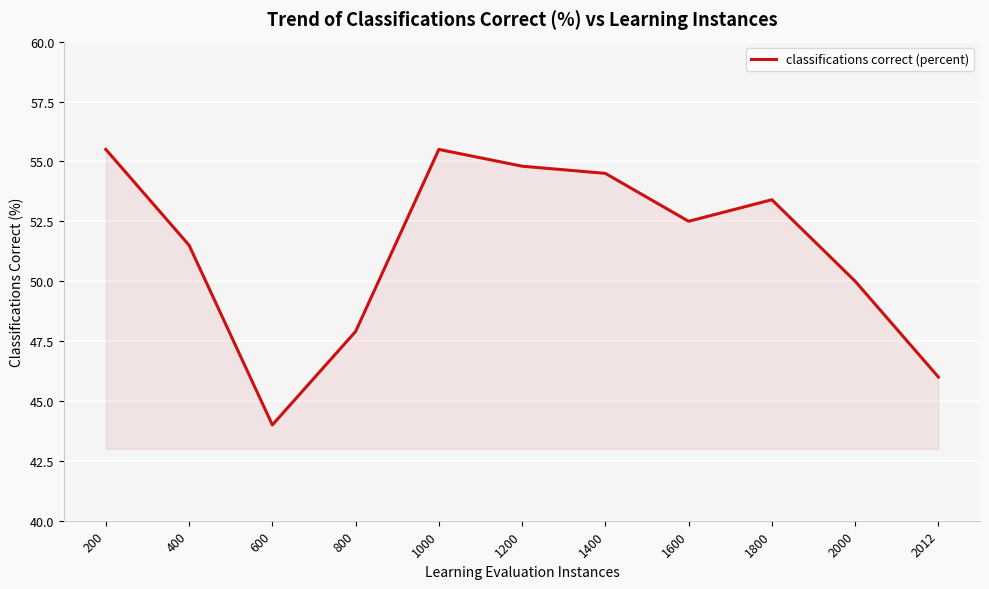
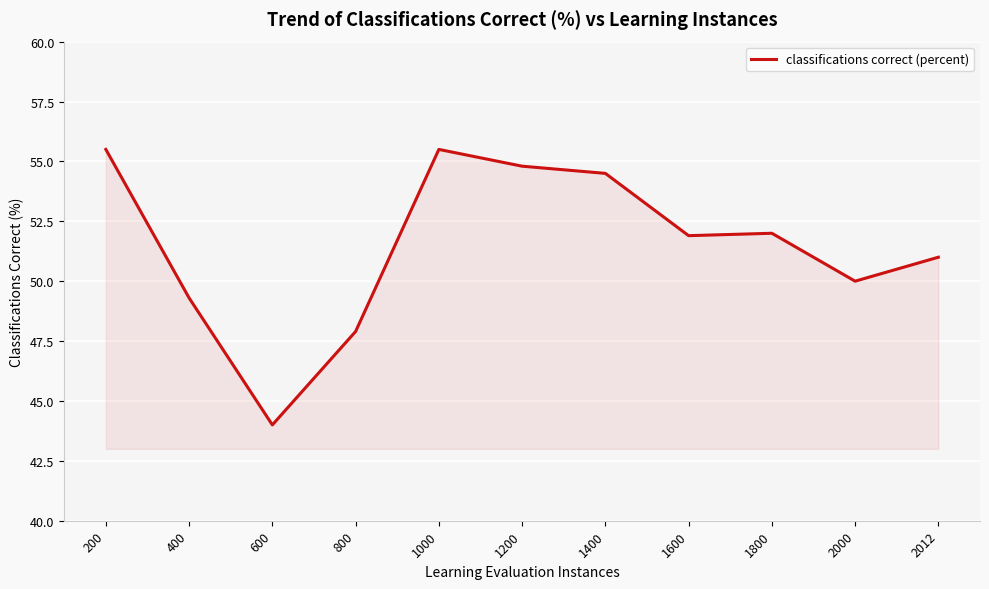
400: 51.5 -> 49.3
1600: 52.5 -> 51.9
1800: 53.4 -> 52.0
2012: 46 -> 51
